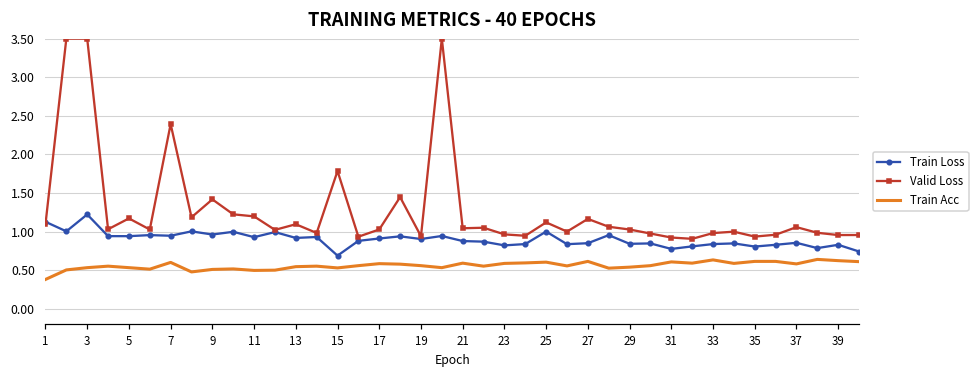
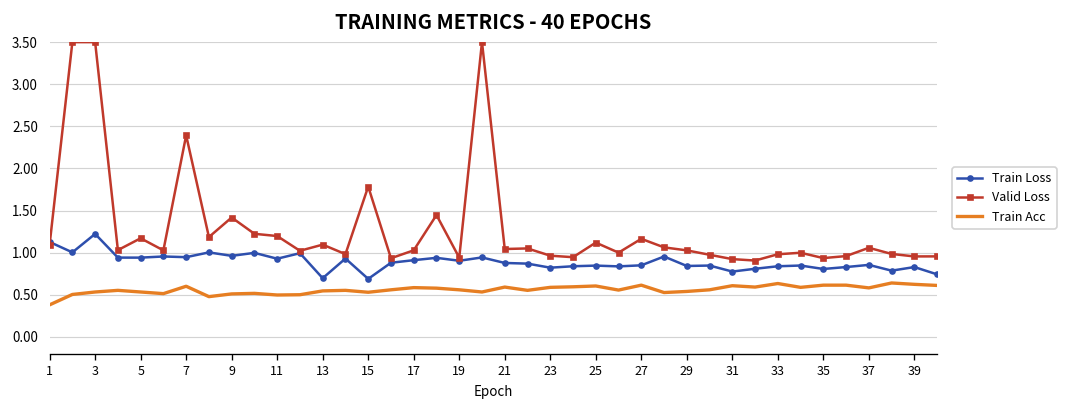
Train Loss, 13: 0.9 -> 0.7
Train Loss, 25: 1.0 -> 0.8
